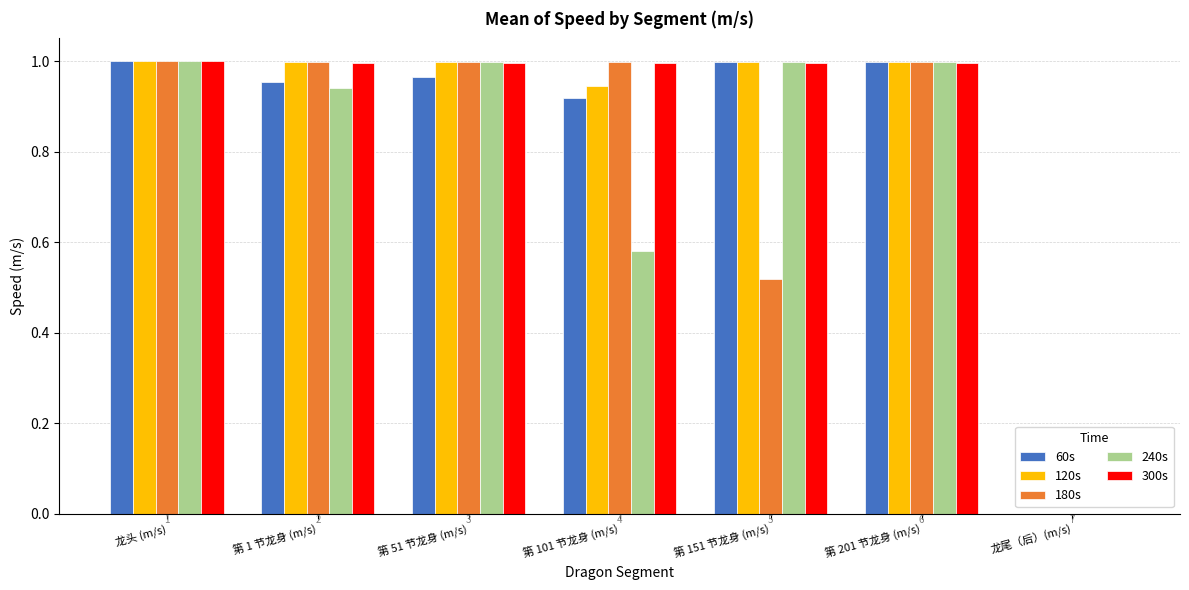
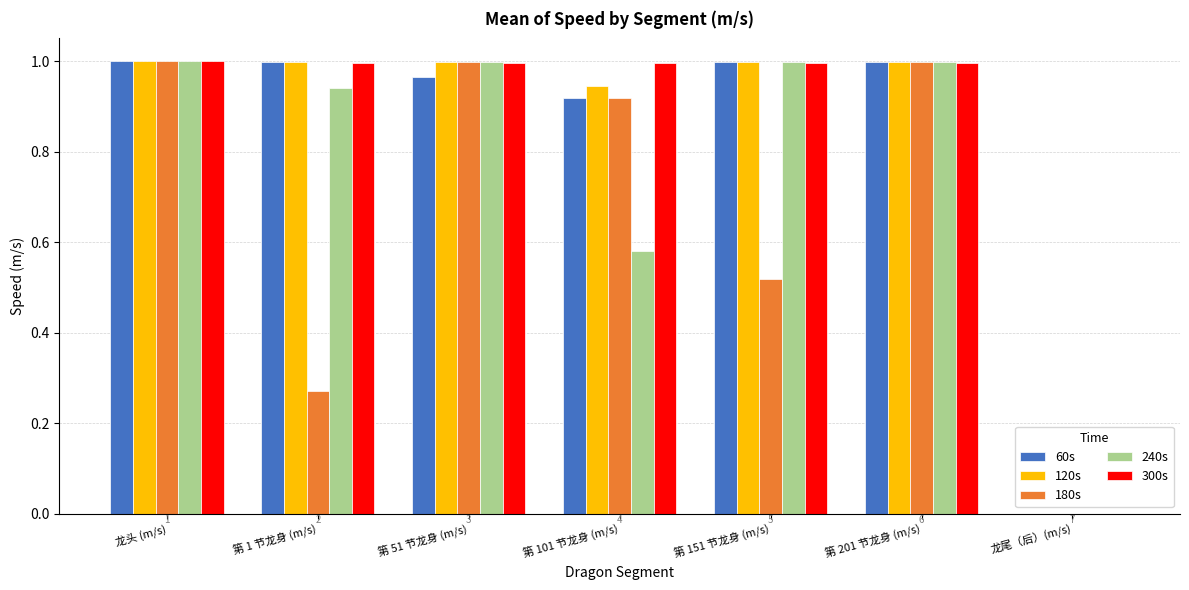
60s, 第 1 节龙身 (m/s): 0.95 -> 1.00
180s, 第 1 节龙身 (m/s): 1.00 -> 0.27
180s, 第 101 节龙身 (m/s): 1.00 -> 0.92
